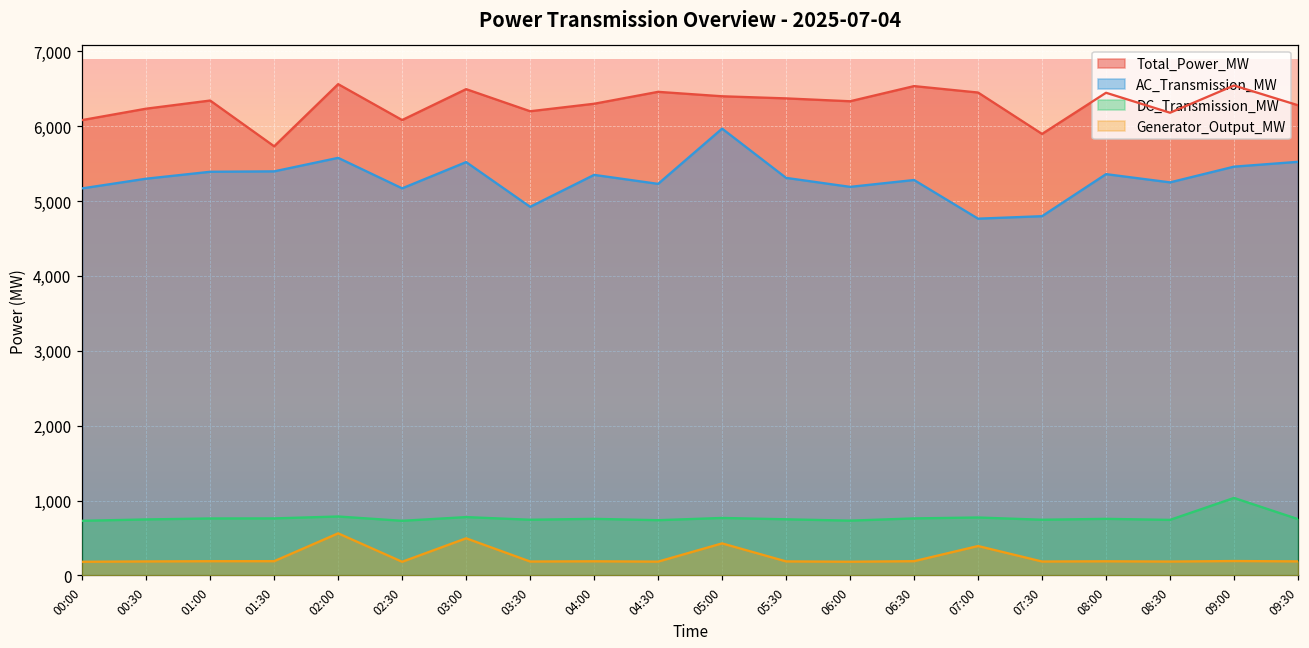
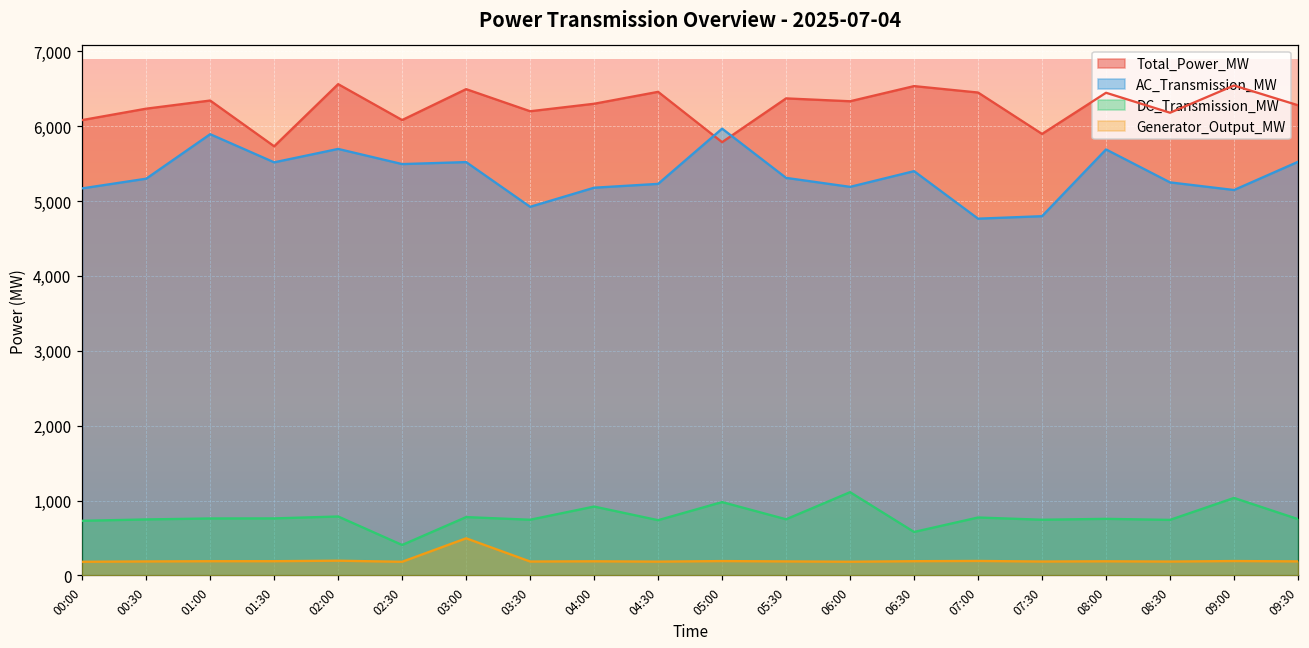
AC_Transmission_MW, 01:00: 5,400 -> 5,900
AC_Transmission_MW, 01:30: 5,400 -> 5,500
AC_Transmission_MW, 02:00: 5,600 -> 5,700
Generator_Output_MW, 02:00: 600 -> 200
AC_Transmission_MW, 02:30: 5,200 -> 5,500
DC_Transmission_MW, 02:30: 700 -> 400
AC_Transmission_MW, 04:00: 5,400 -> 5,200
DC_Transmission_MW, 04:00: 800 -> 900
Total_Power_MW, 05:00: 6,400 -> 5,800
DC_Transmission_MW, 05:00: 800 -> 1,000
Generator_Output_MW, 05:00: 400 -> 200
DC_Transmission_MW, 06:00: 700 -> 1,100
AC_Transmission_MW, 06:30: 5,300 -> 5,400
DC_Transmission_MW, 06:30: 800 -> 600
Generator_Output_MW, 07:00: 400 -> 200
AC_Transmission_MW, 08:00: 5,400 -> 5,700
AC_Transmission_MW, 09:00: 5,500 -> 5,100
